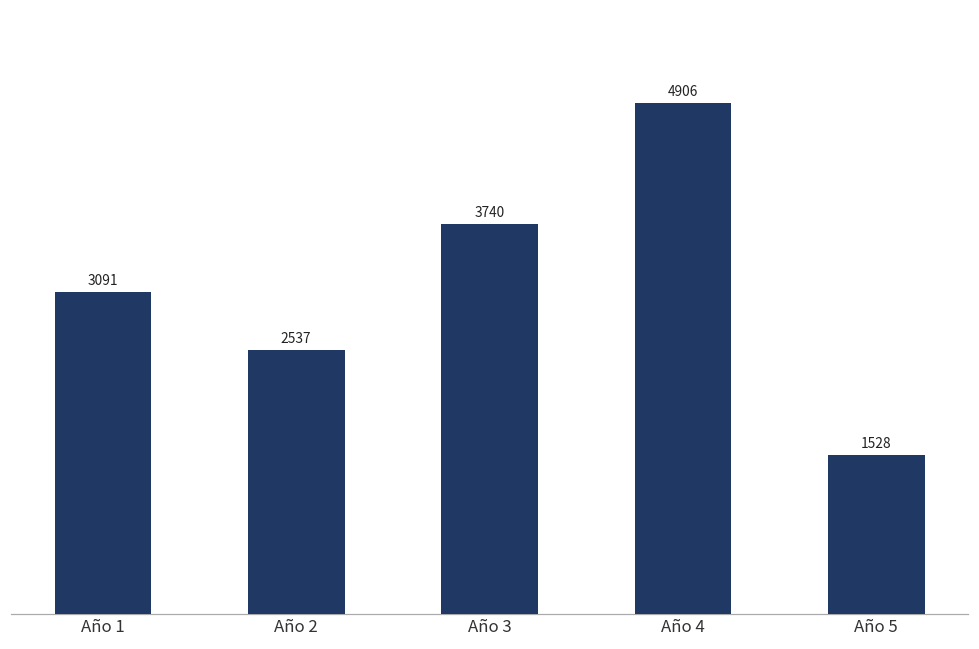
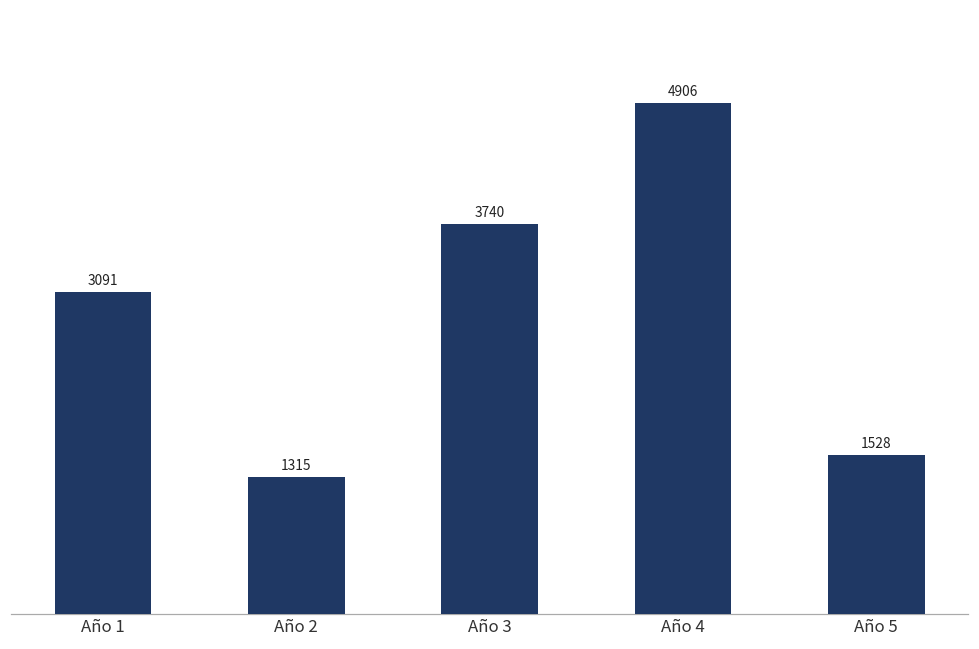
Año 2: 2537 -> 1315
